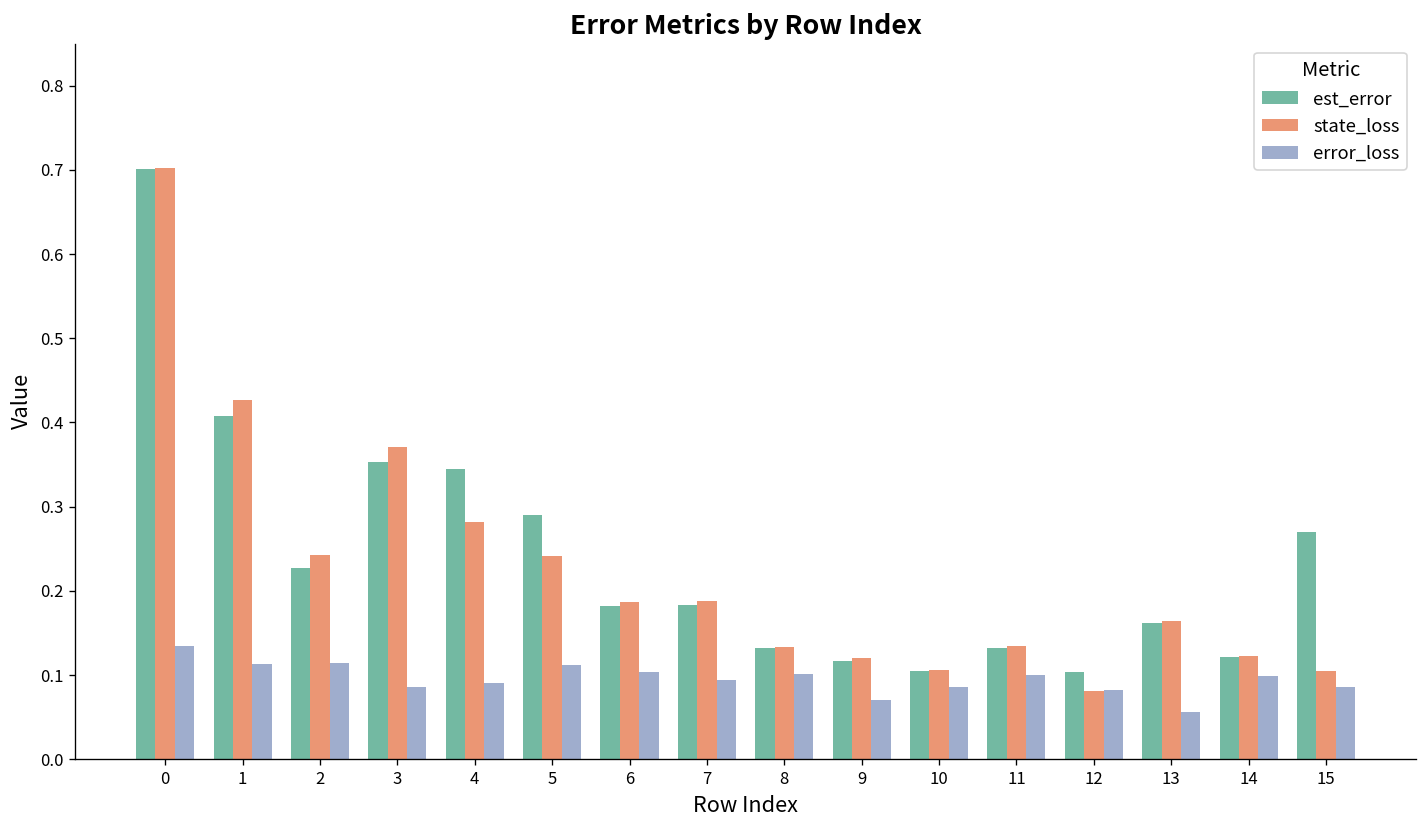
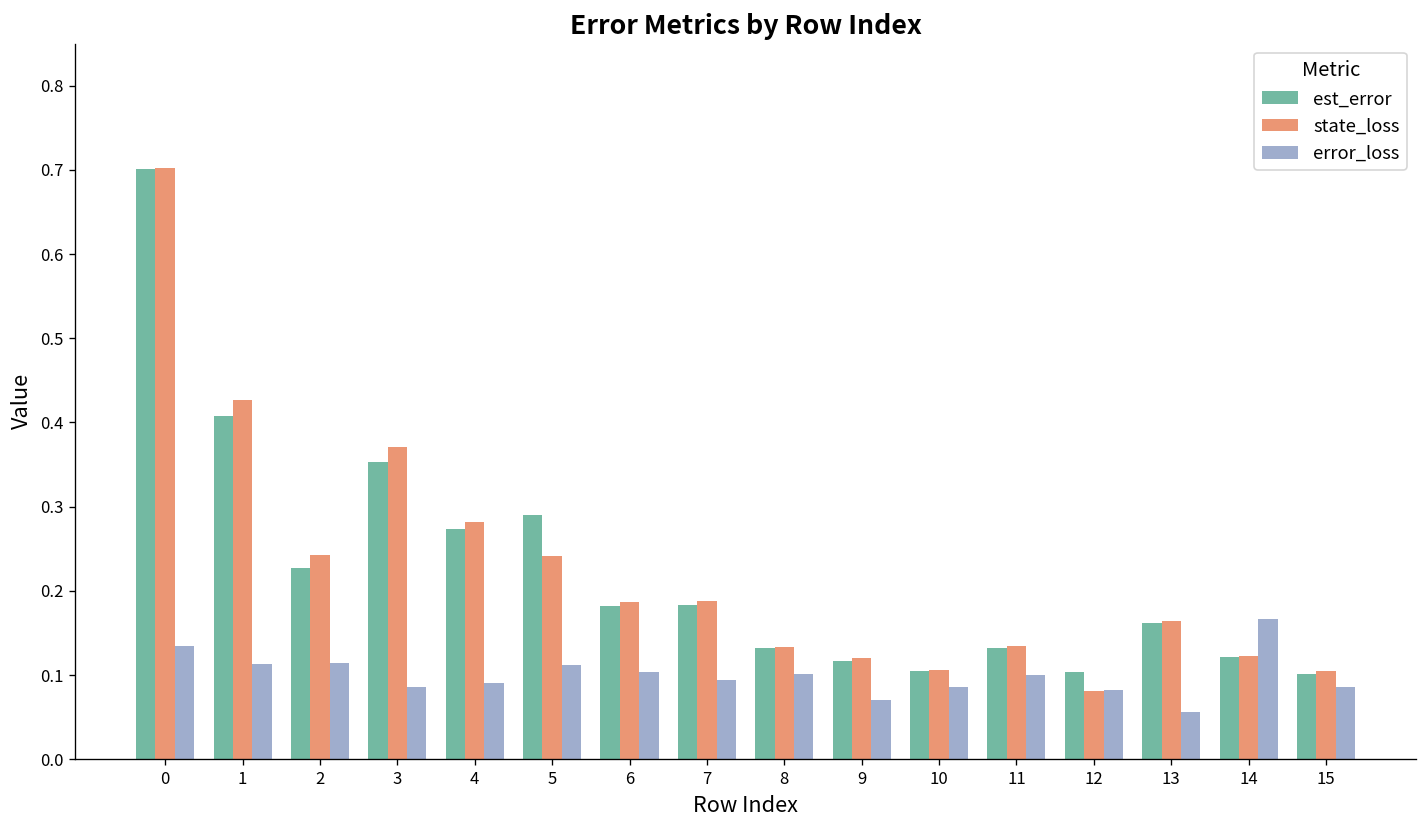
est_error, 4: 0.34 -> 0.27
error_loss, 14: 0.10 -> 0.17
est_error, 15: 0.27 -> 0.10
